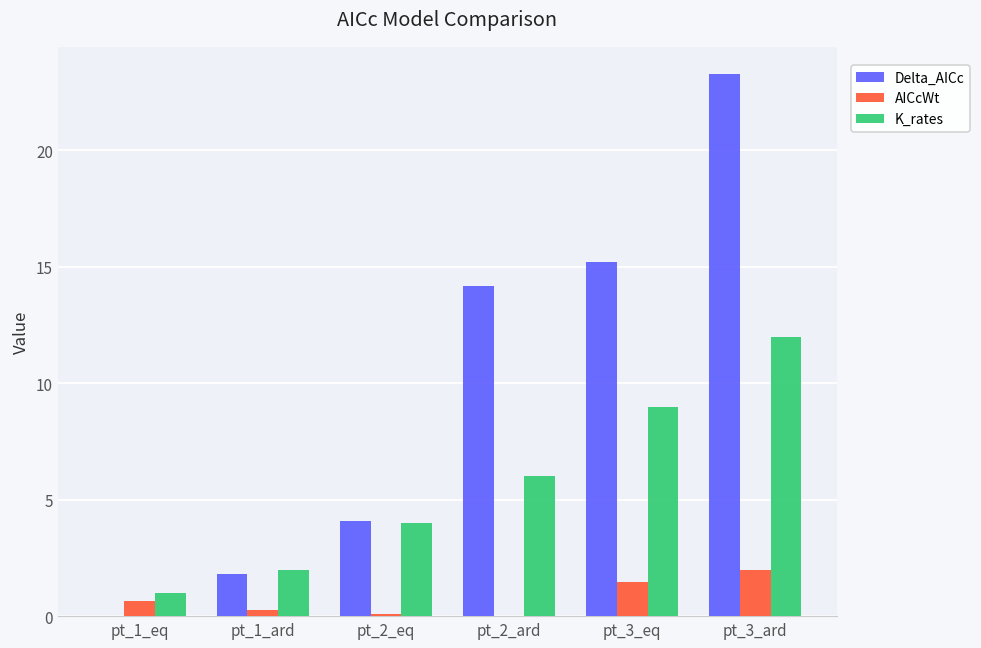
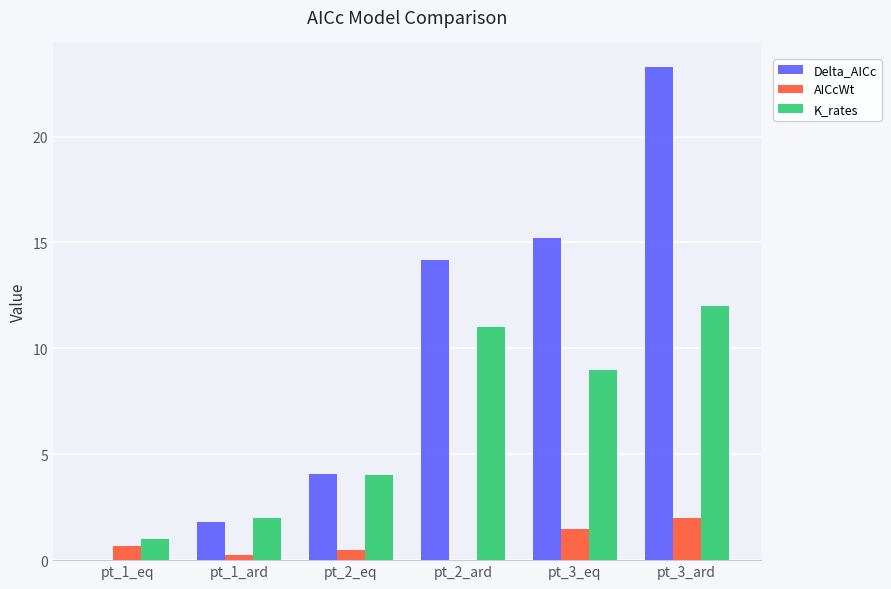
AICcWt, pt_2_eq: 0.1 -> 0.5
K_rates, pt_2_ard: 6 -> 11
